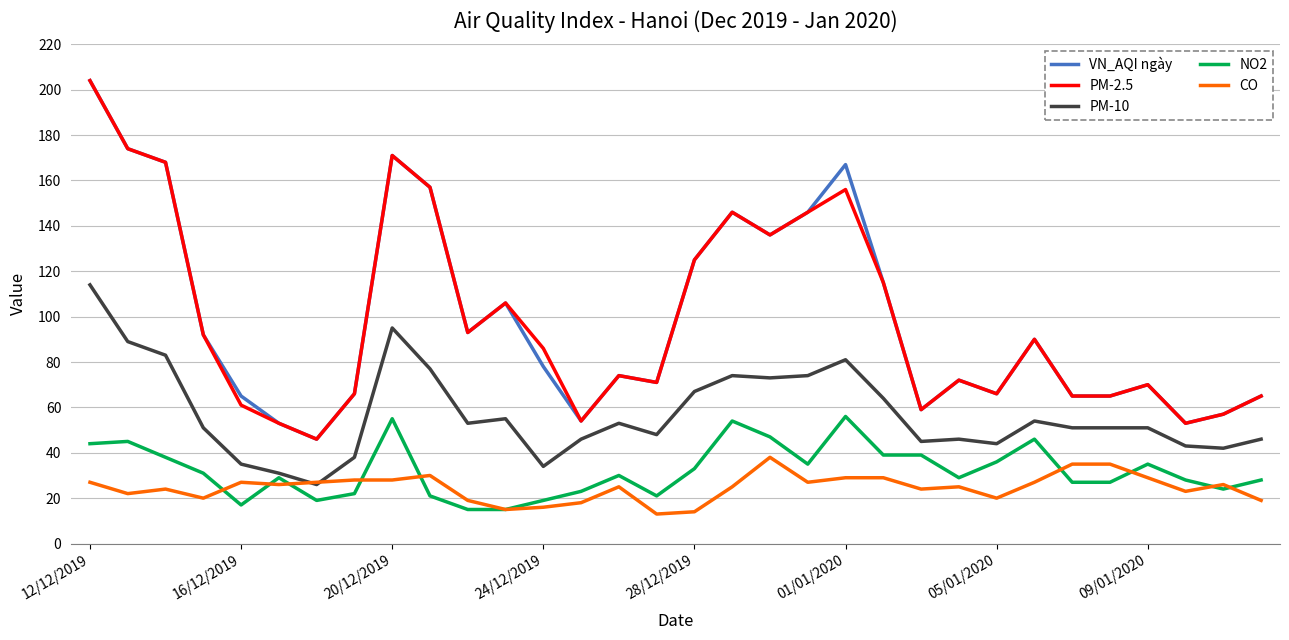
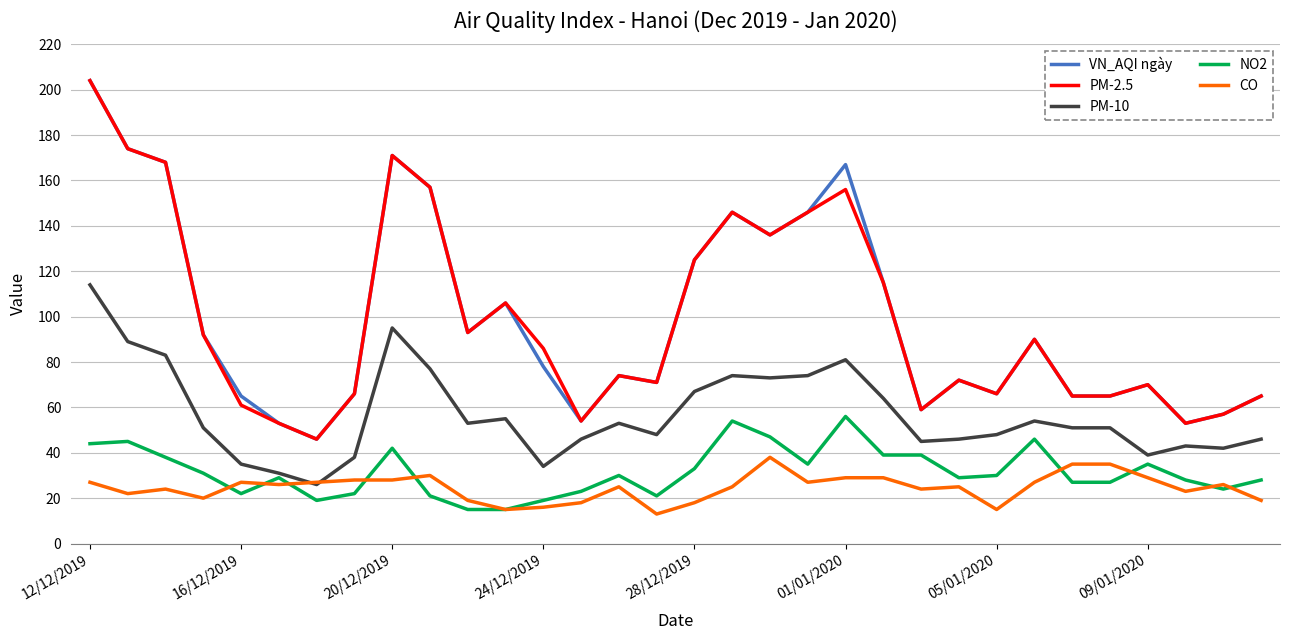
NO2, 16/12/2019: 17 -> 22
NO2, 20/12/2019: 55 -> 42
CO, 28/12/2019: 14 -> 18
PM-10, 05/01/2020: 44 -> 48
NO2, 05/01/2020: 36 -> 30
CO, 05/01/2020: 20 -> 15
PM-10, 09/01/2020: 51 -> 39
